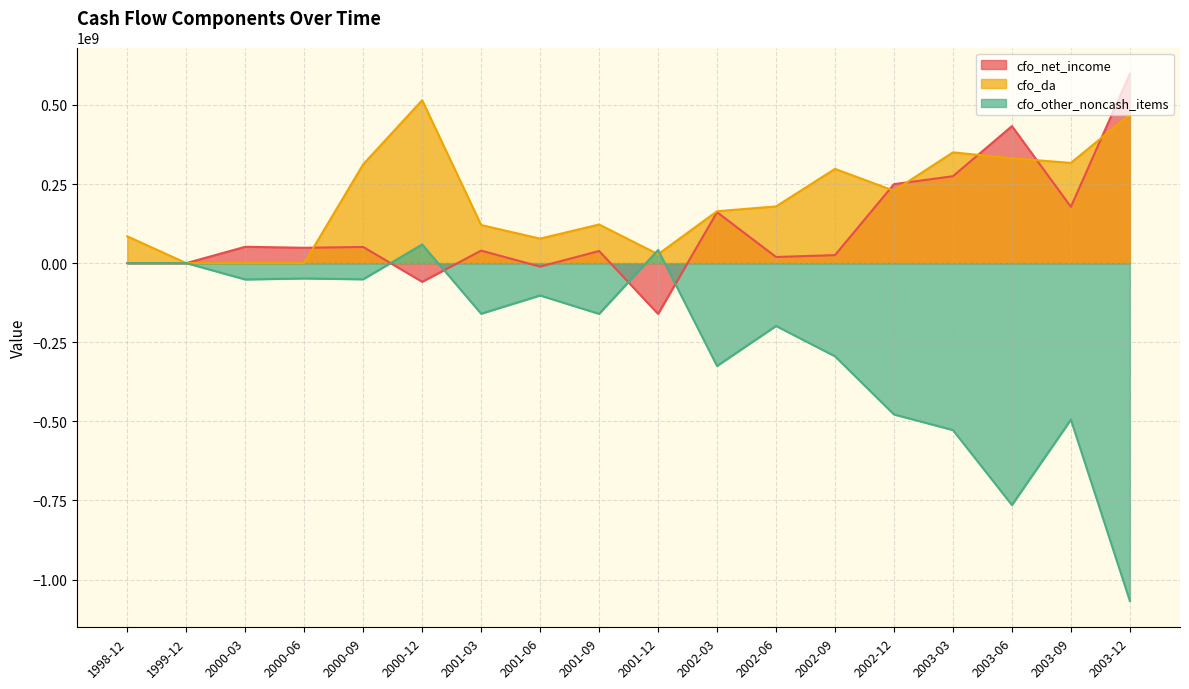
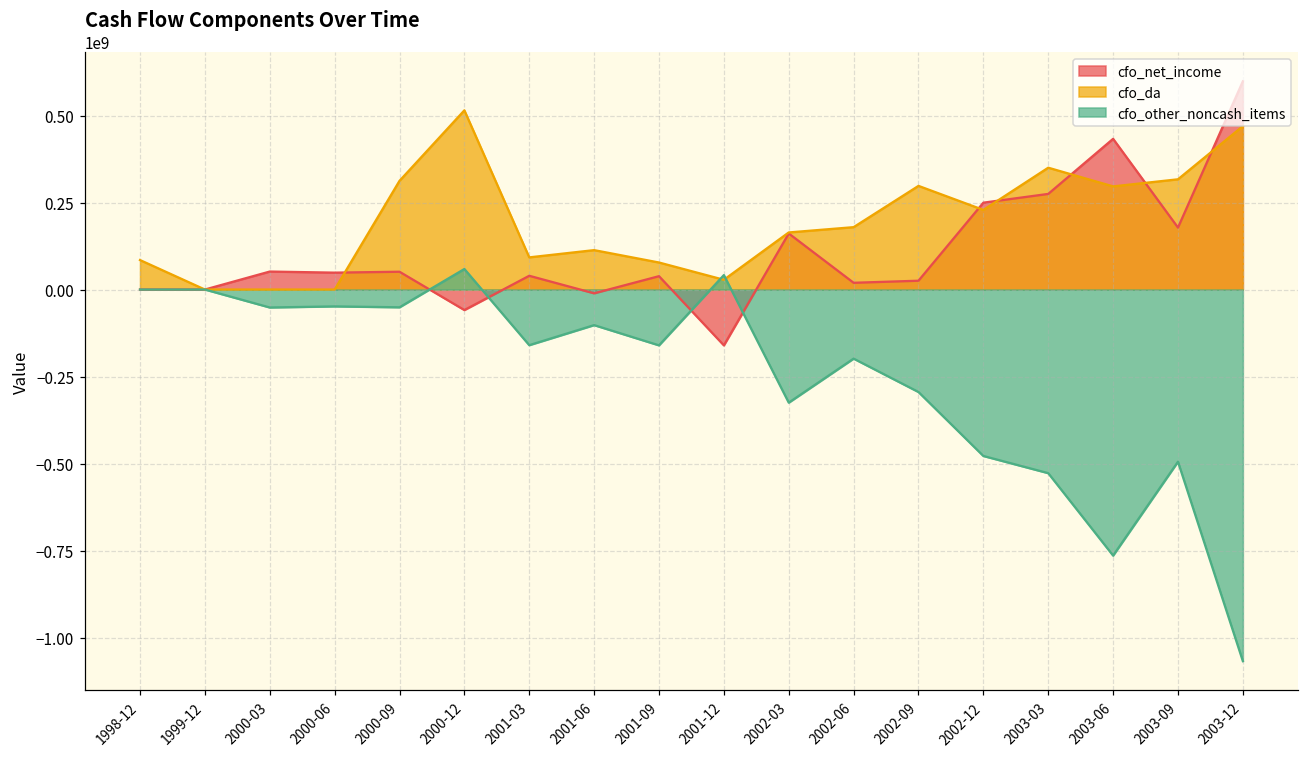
cfo_da, 2001-03: 120000000 -> 90000000
cfo_da, 2001-06: 80000000 -> 110000000
cfo_da, 2001-09: 120000000 -> 80000000
cfo_da, 2003-06: 330000000 -> 300000000
